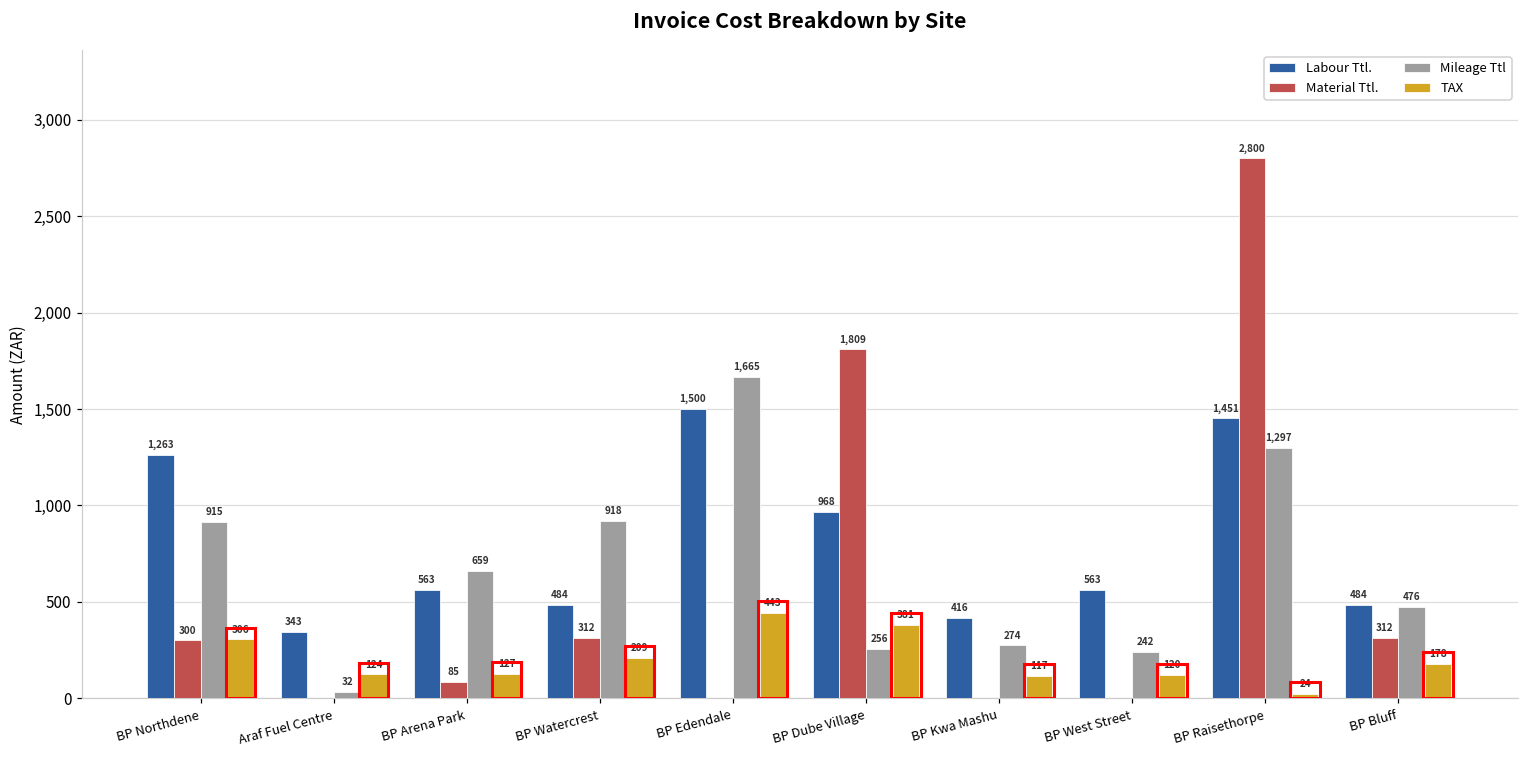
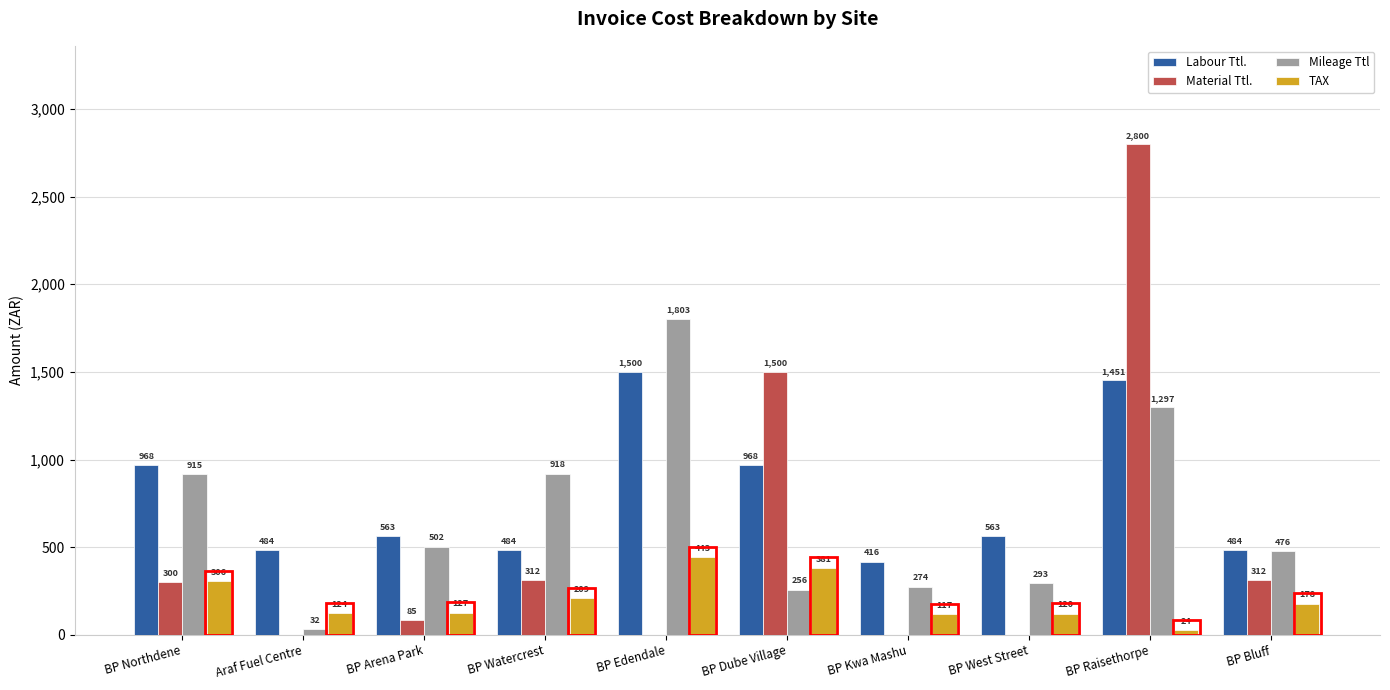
Labour Ttl., BP Northdene: 1,263 -> 968
Labour Ttl., Araf Fuel Centre: 343 -> 484
Mileage Ttl, BP Arena Park: 659 -> 502
Mileage Ttl, BP Edendale: 1,665 -> 1,803
Material Ttl., BP Dube Village: 1,809 -> 1,500
Mileage Ttl, BP West Street: 242 -> 293
